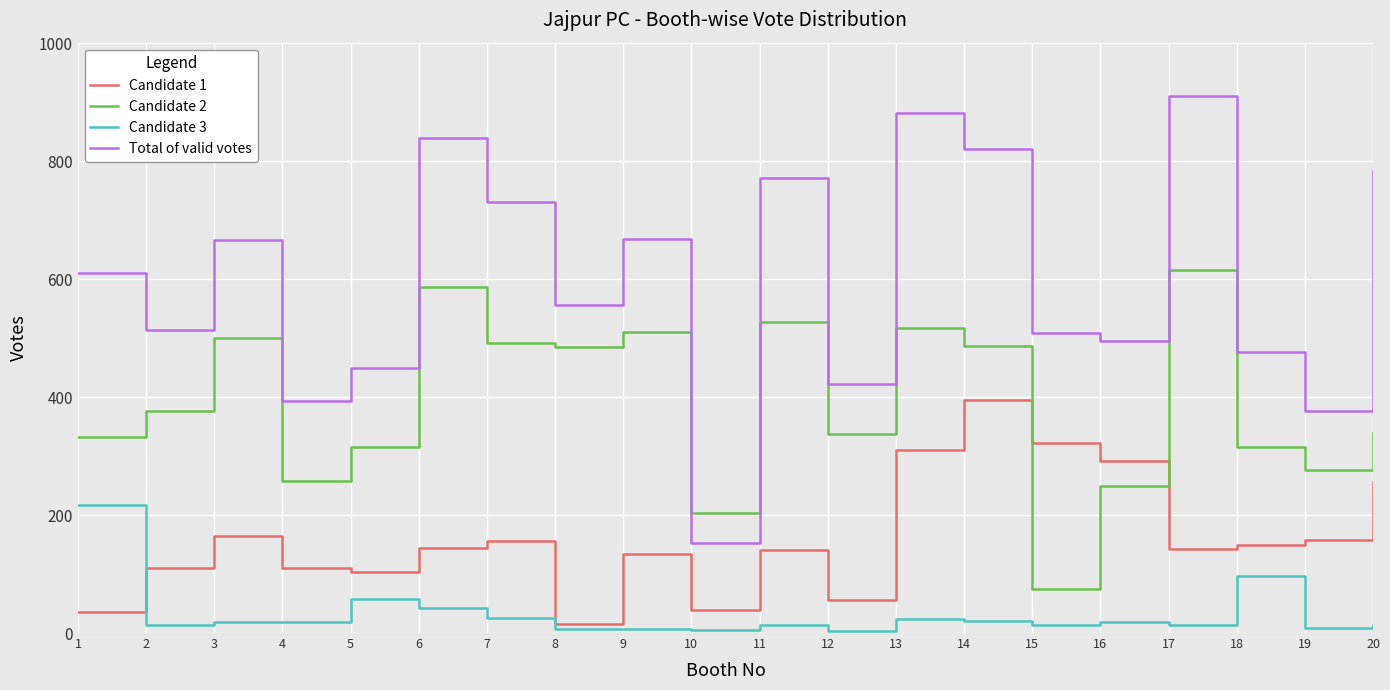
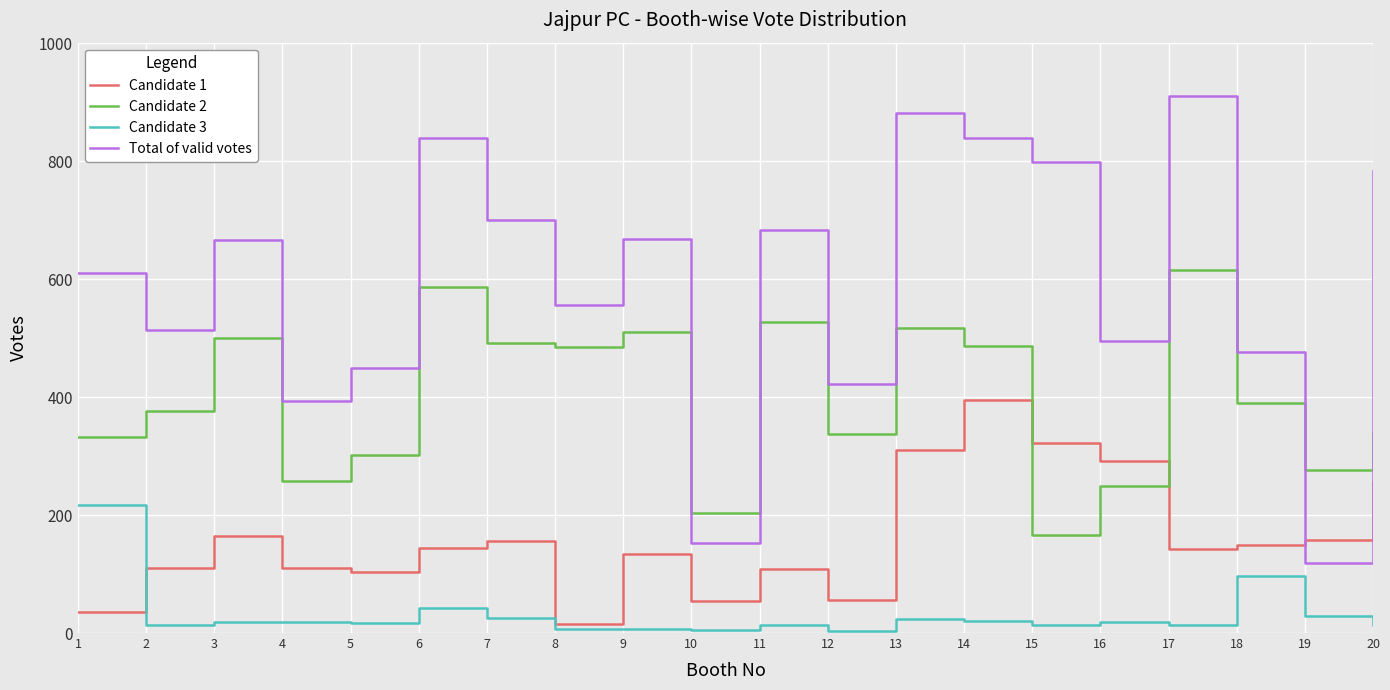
Candidate 2, 5: 320 -> 300
Candidate 3, 5: 60 -> 20
Total of valid votes, 7: 730 -> 700
Candidate 1, 10: 40 -> 50
Candidate 1, 11: 140 -> 110
Total of valid votes, 11: 770 -> 680
Total of valid votes, 14: 820 -> 840
Candidate 2, 15: 80 -> 170
Total of valid votes, 15: 510 -> 800
Candidate 2, 18: 320 -> 390
Candidate 3, 19: 10 -> 30
Total of valid votes, 19: 380 -> 120
